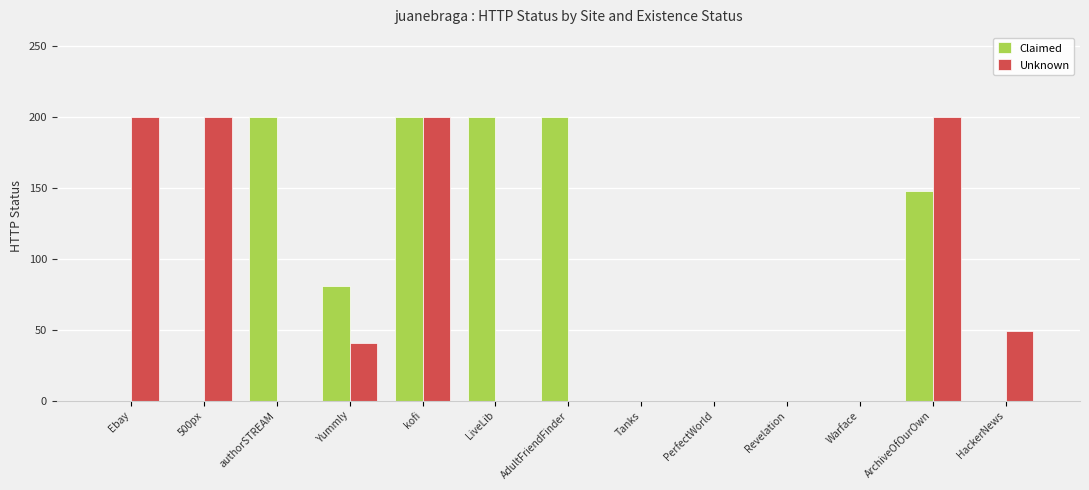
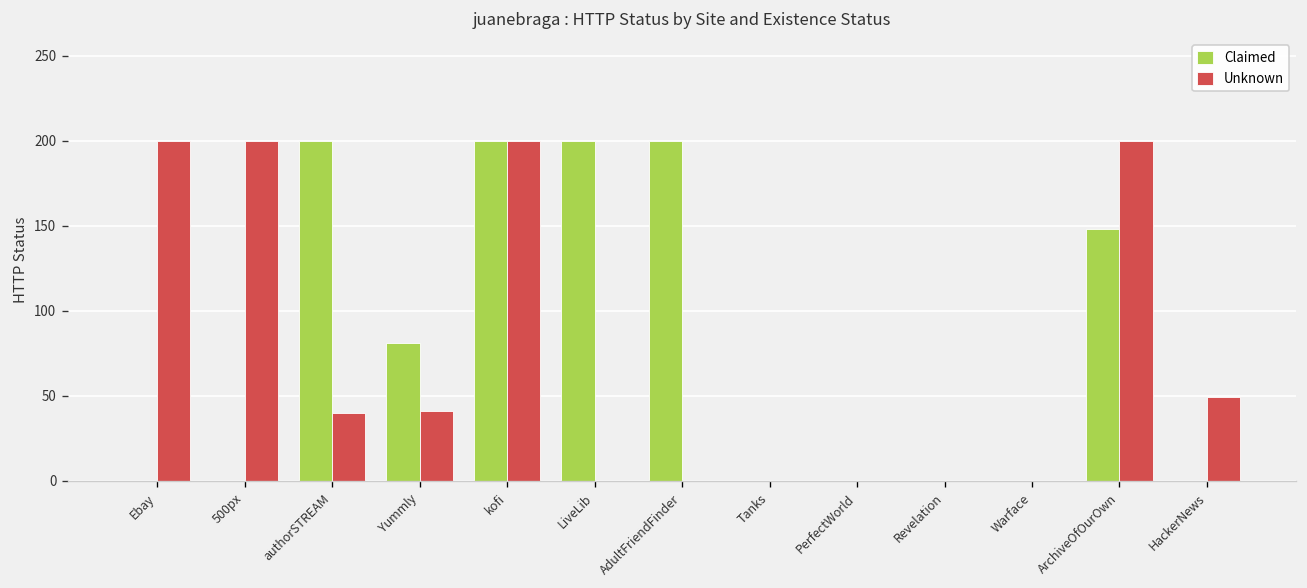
Unknown, authorSTREAM: 0 -> 40
